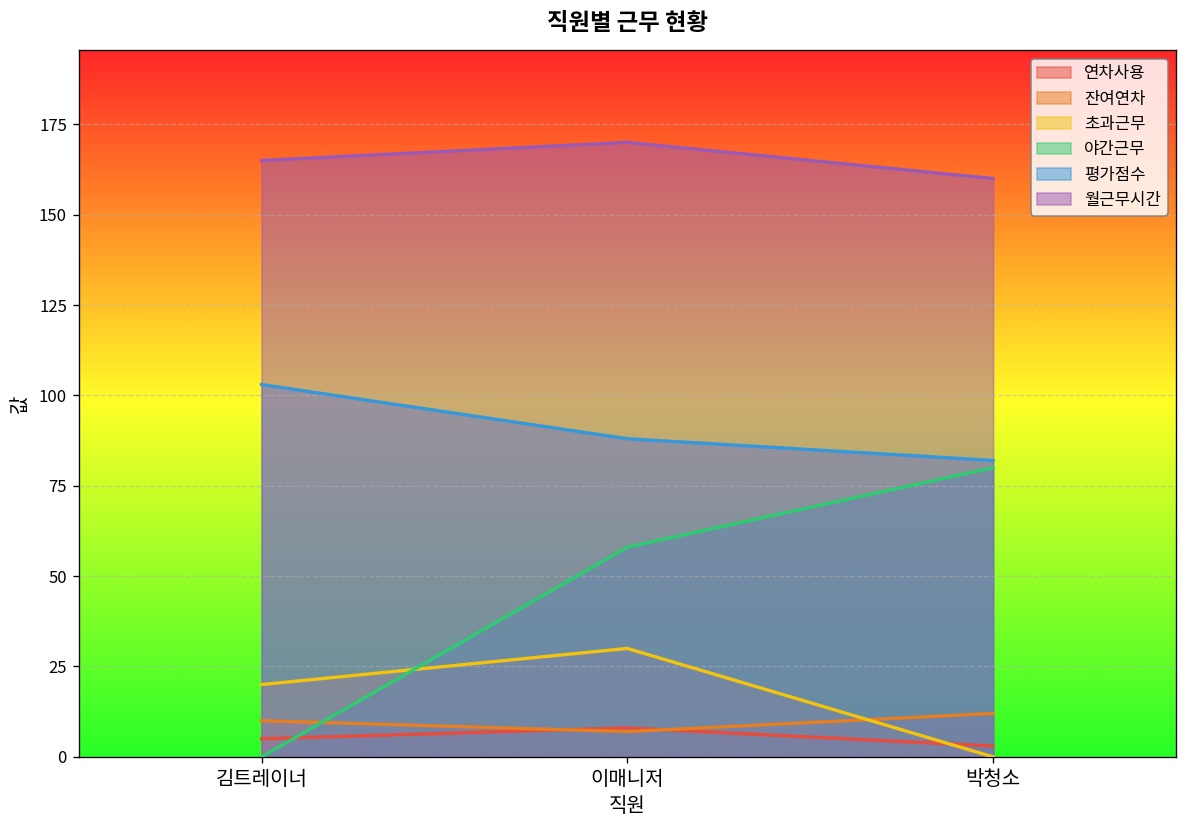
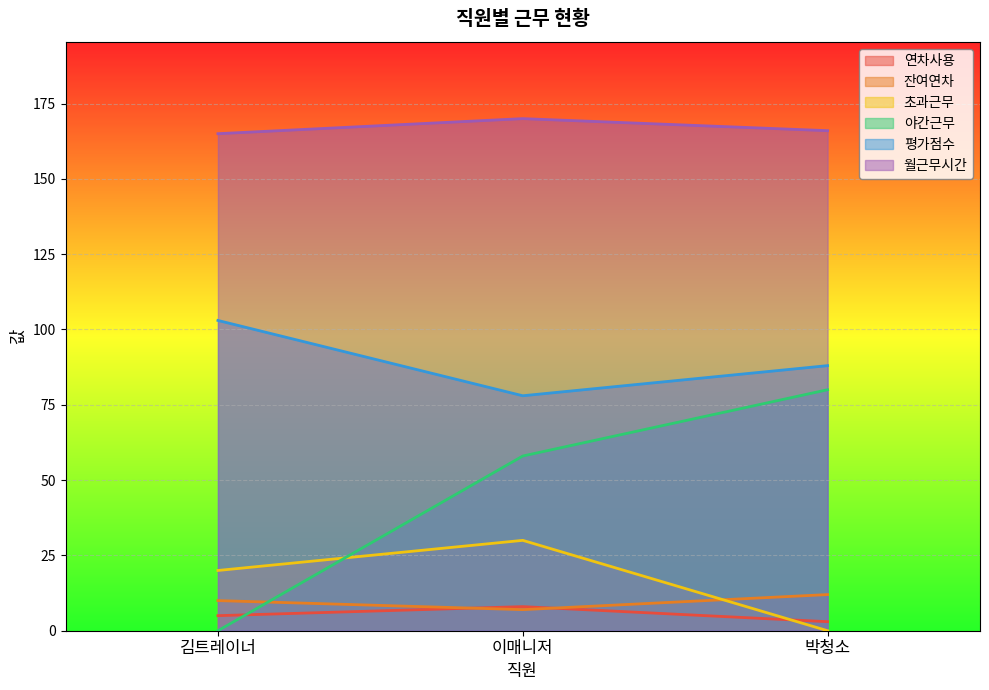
평가점수, 이매니저: 88 -> 78
평가점수, 박청소: 82 -> 88
월근무시간, 박청소: 160 -> 166
